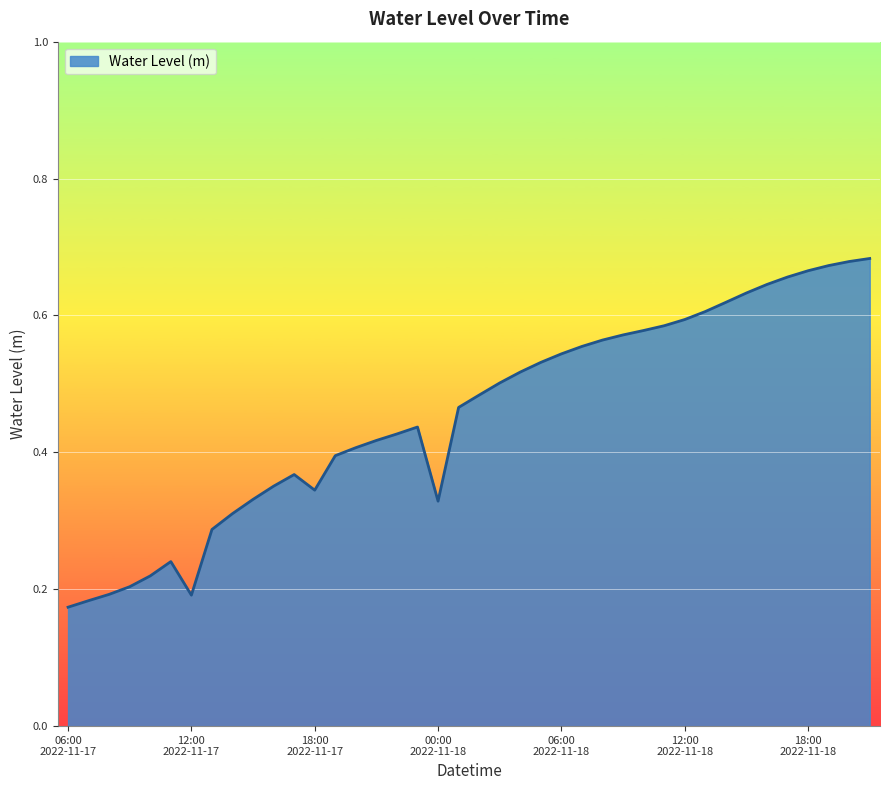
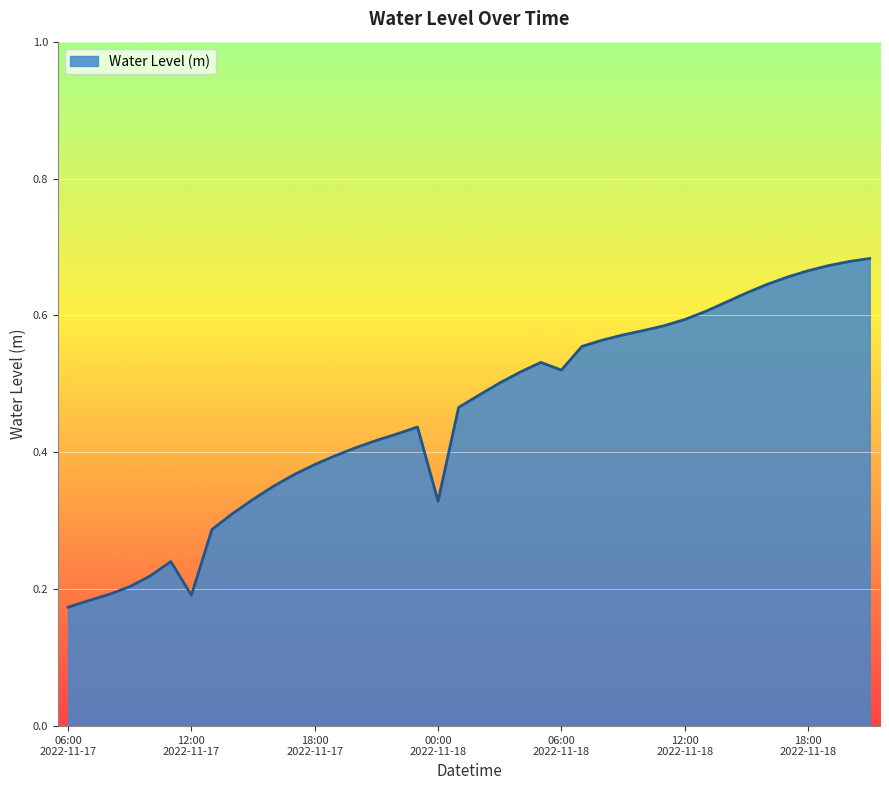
18:00 2022-11-17: 0.34 -> 0.38
06:00 2022-11-18: 0.54 -> 0.52
